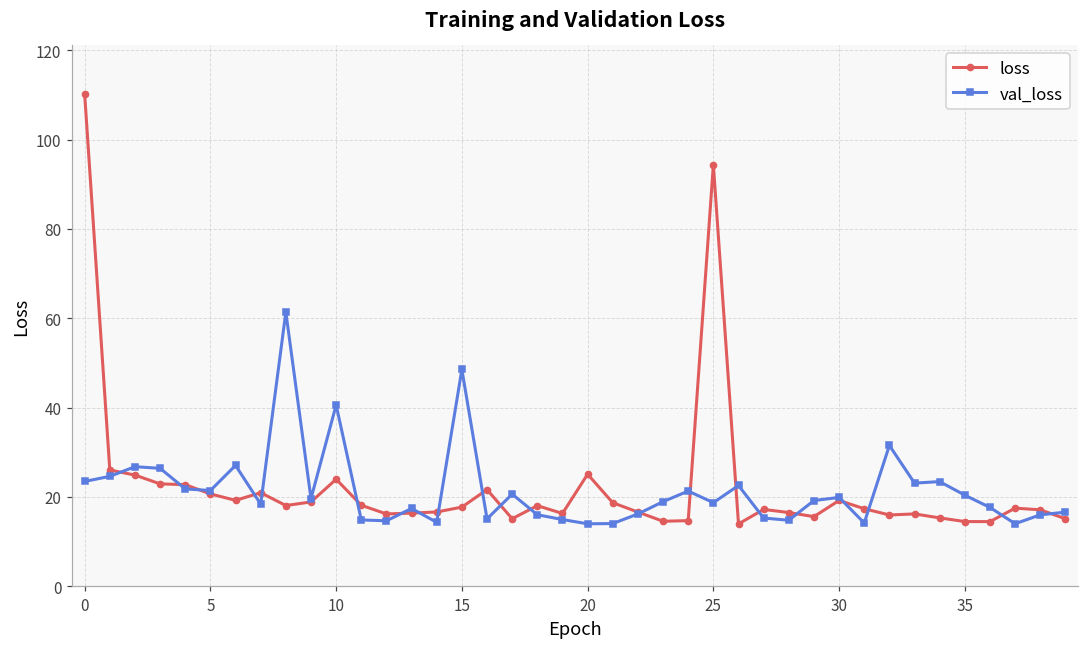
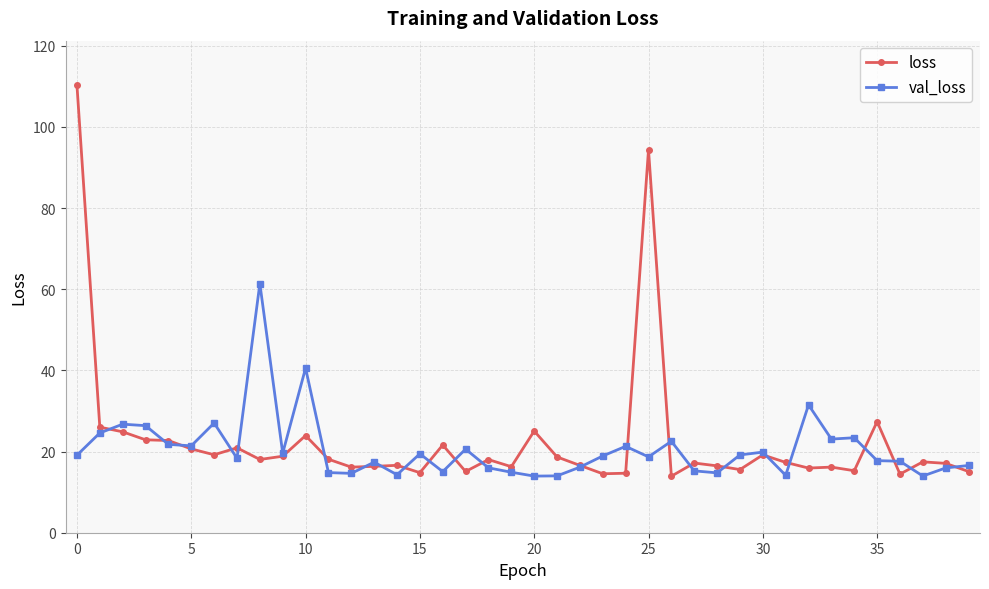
val_loss, 0: 23 -> 19
loss, 15: 18 -> 15
val_loss, 15: 49 -> 19
loss, 35: 14 -> 27
val_loss, 35: 20 -> 18
